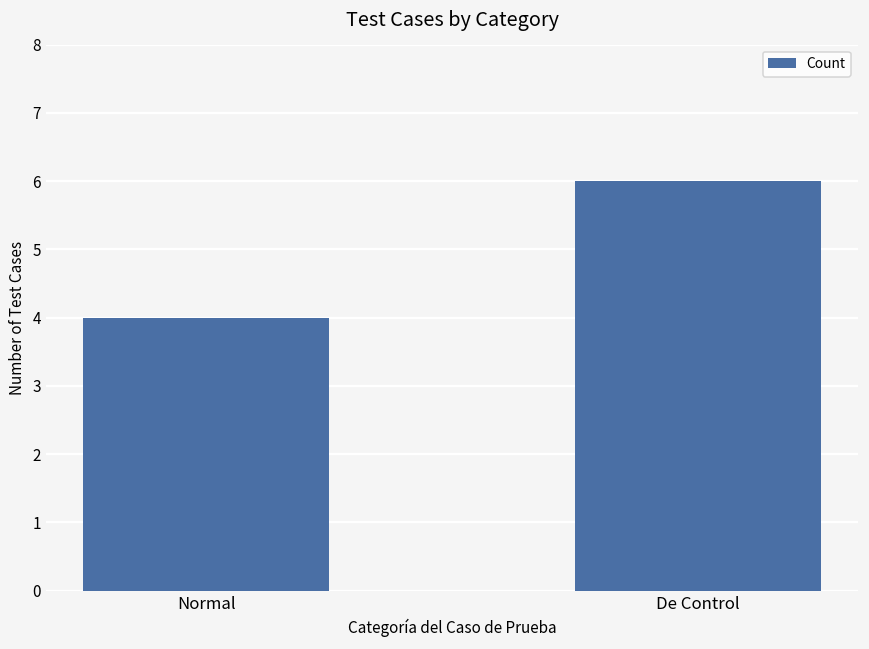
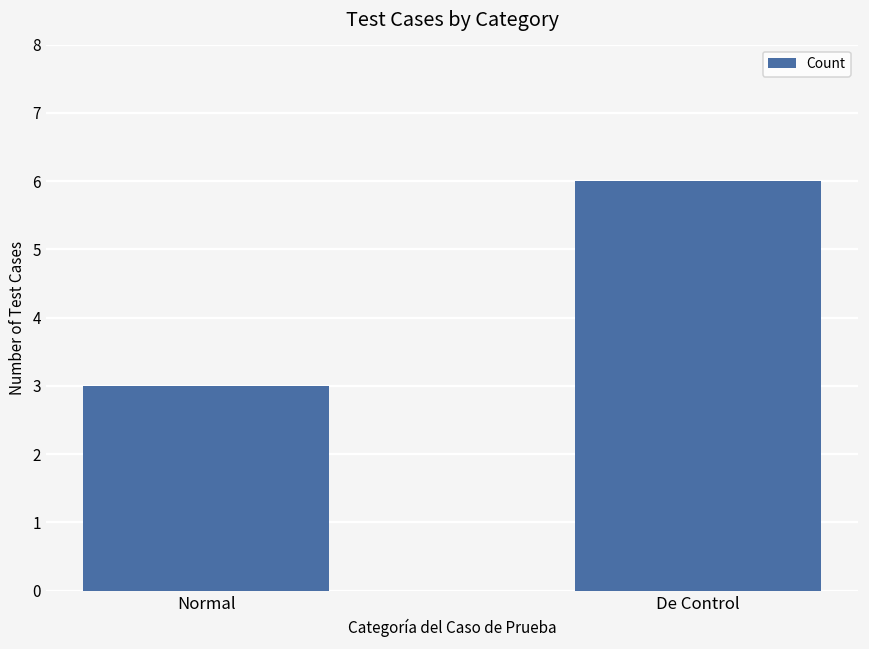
Normal: 4 -> 3
